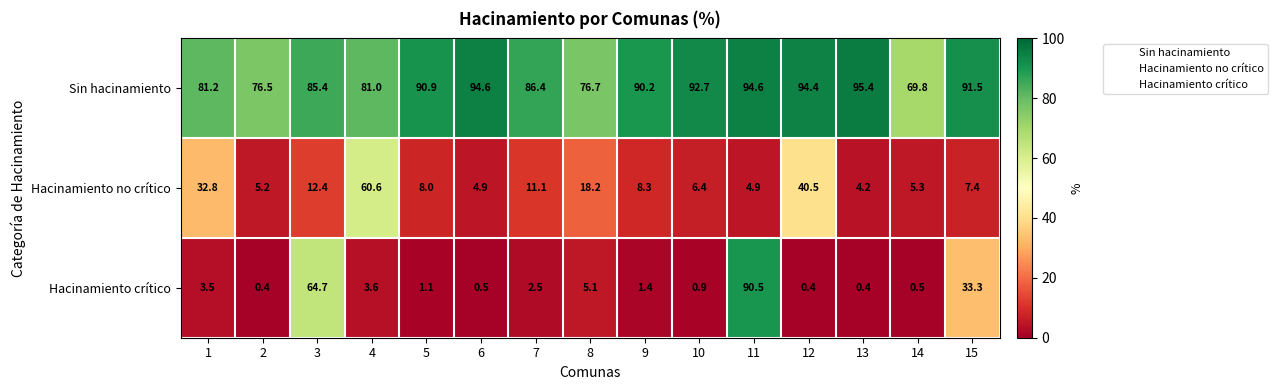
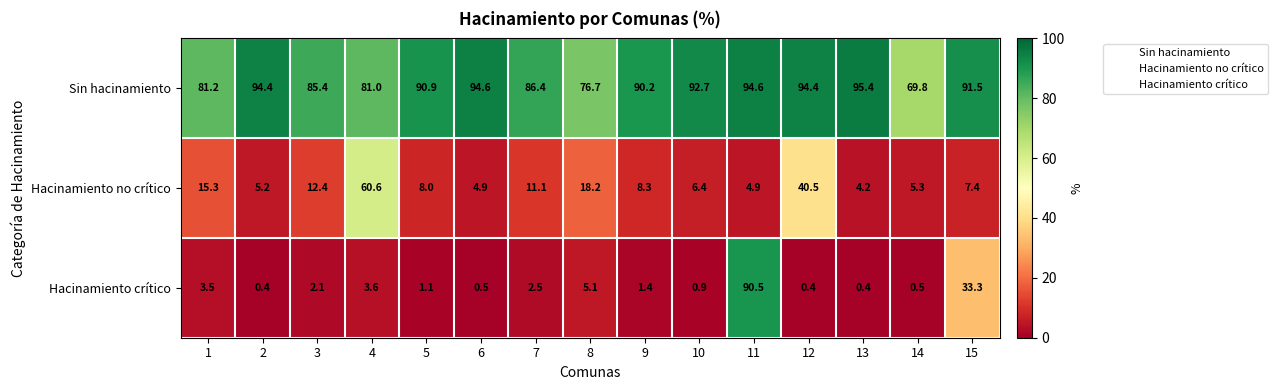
Sin hacinamiento, 2: 76.5 -> 94.4
Hacinamiento no crítico, 1: 32.8 -> 15.3
Hacinamiento crítico, 3: 64.7 -> 2.1
